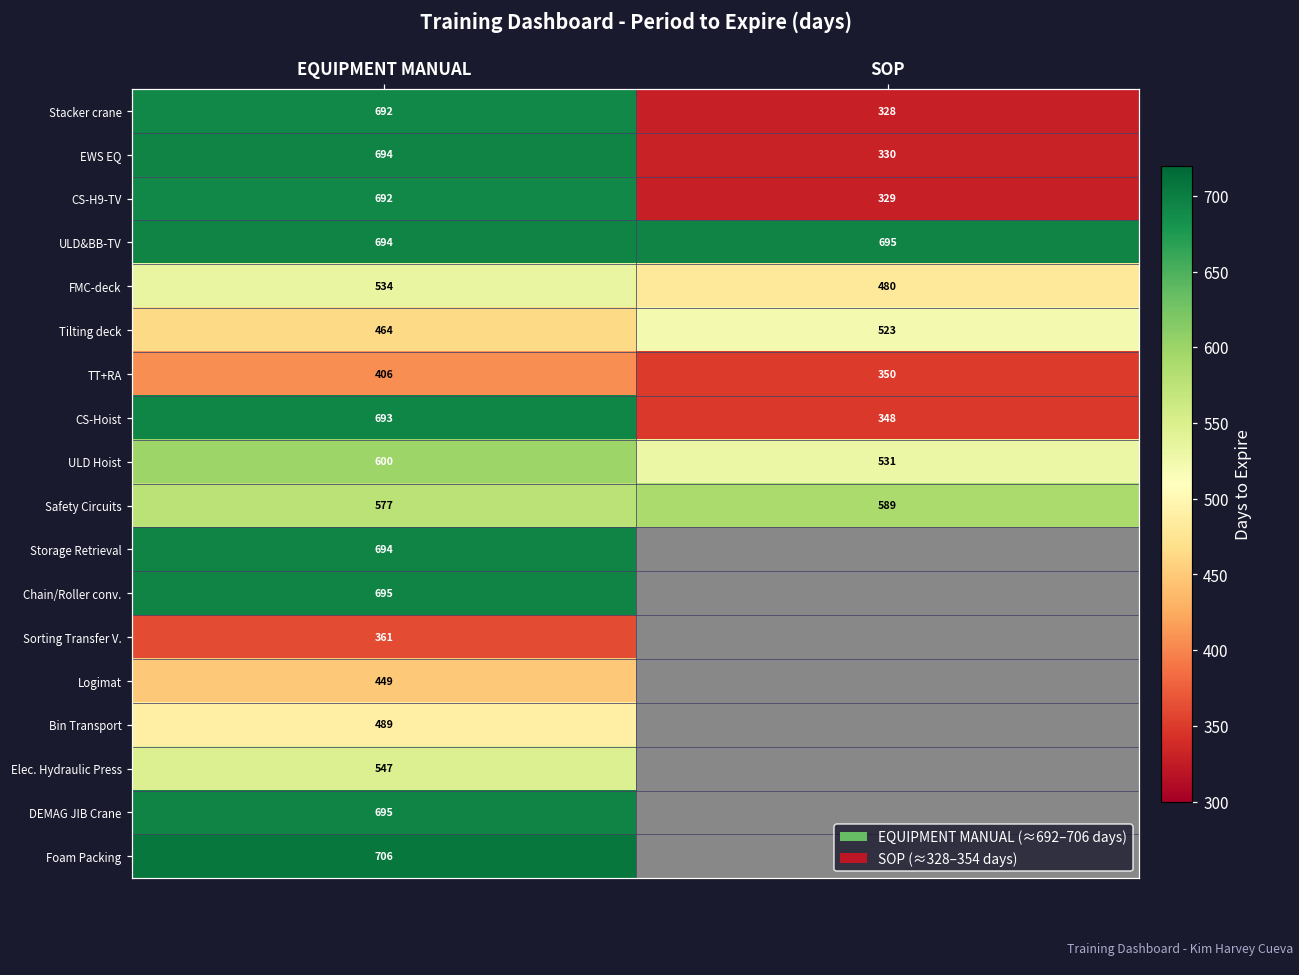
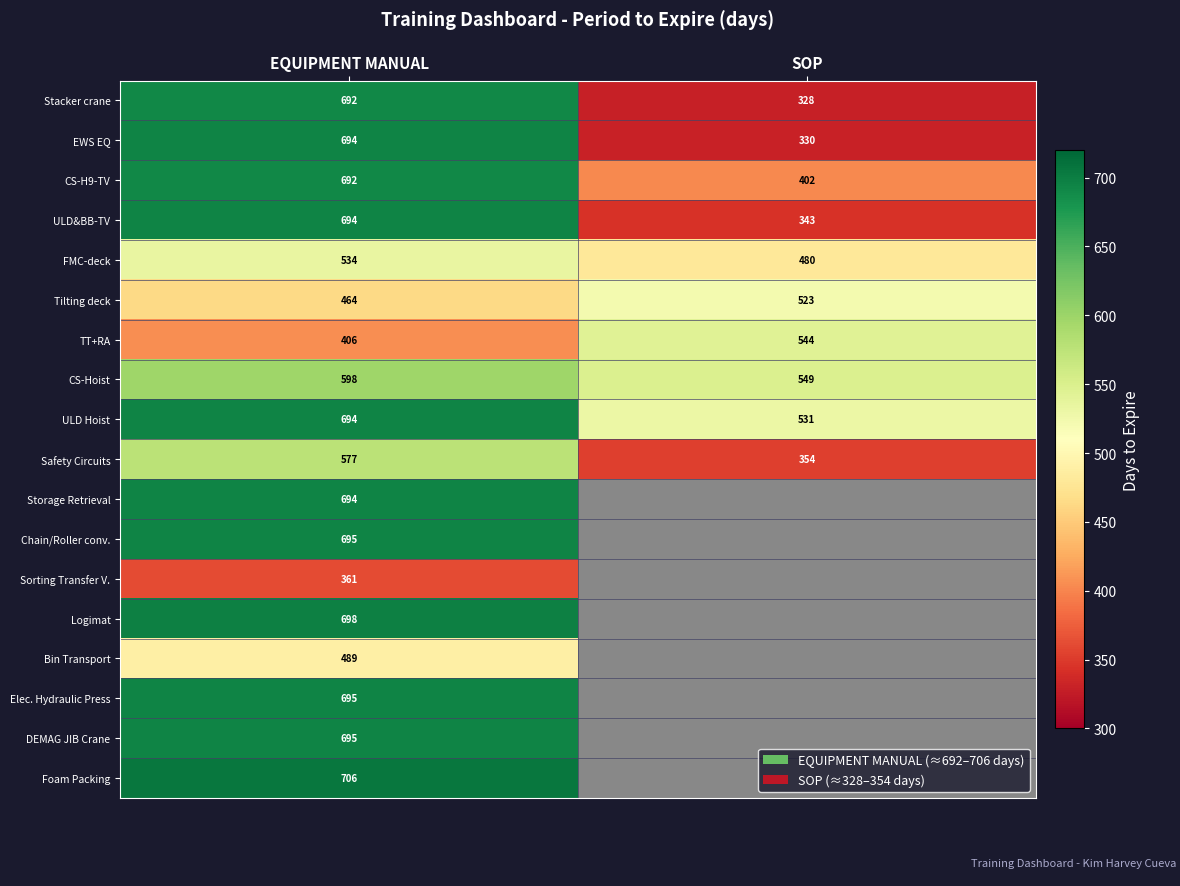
CS-H9-TV, SOP: 329 -> 402
ULD&BB-TV, SOP: 695 -> 343
TT+RA, SOP: 350 -> 544
CS-Hoist, EQUIPMENT MANUAL: 693 -> 598
CS-Hoist, SOP: 348 -> 549
ULD Hoist, EQUIPMENT MANUAL: 600 -> 694
Safety Circuits, SOP: 589 -> 354
Logimat, EQUIPMENT MANUAL: 449 -> 698
Elec. Hydraulic Press, EQUIPMENT MANUAL: 547 -> 695
